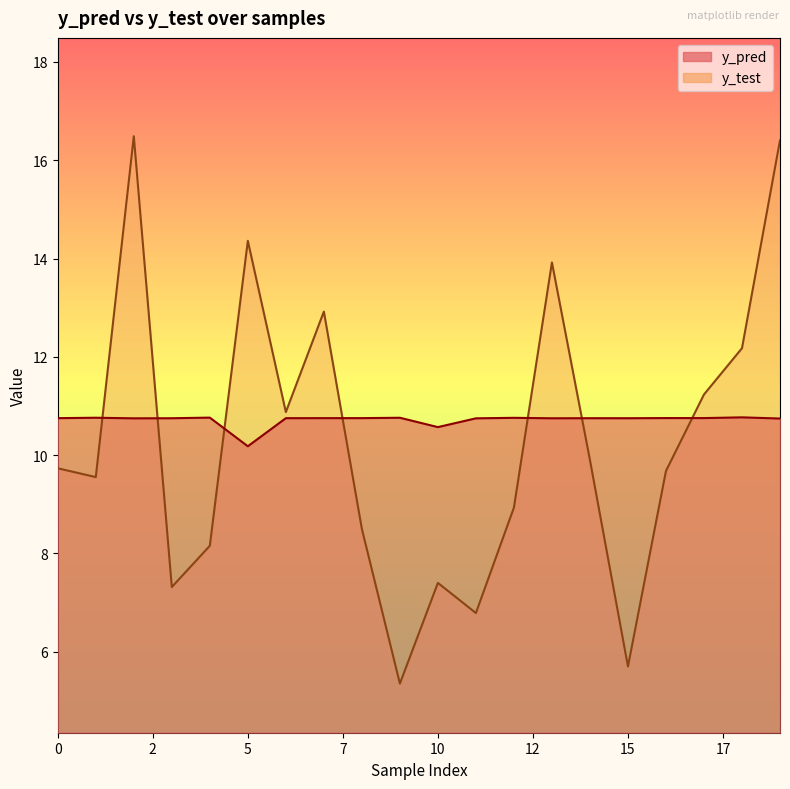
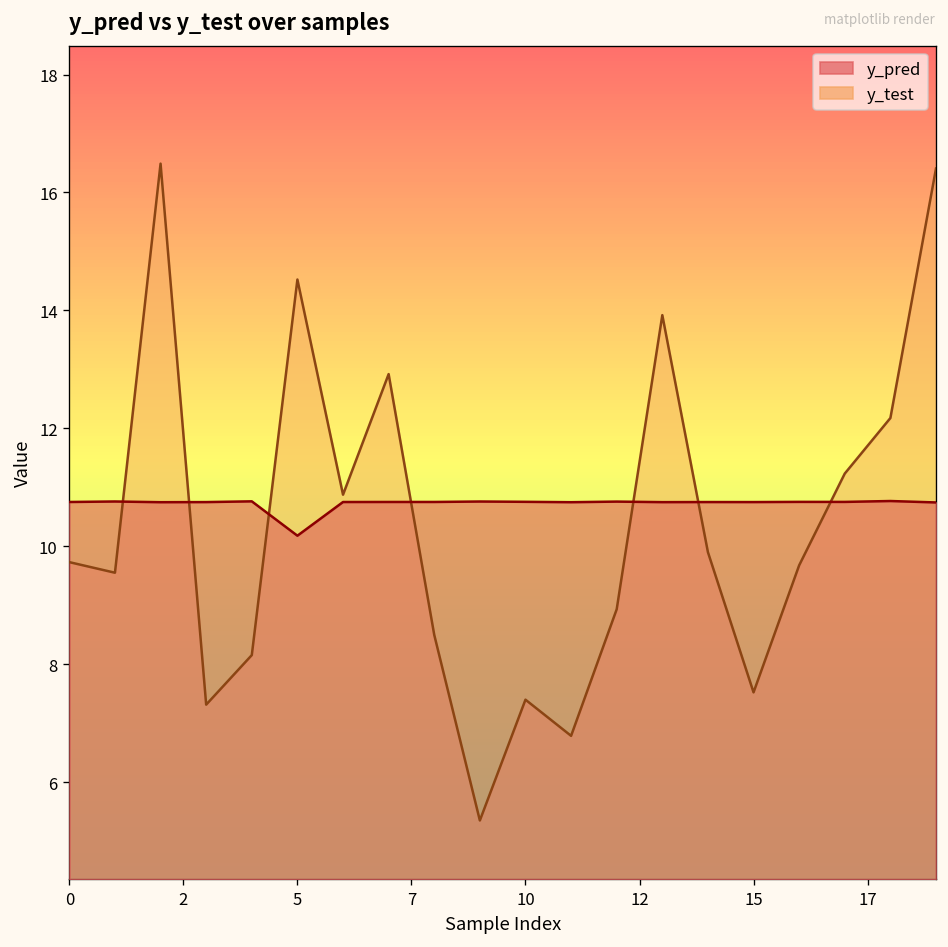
y_test, 5: 14.4 -> 14.5
y_pred, 10: 10.6 -> 10.8
y_test, 15: 5.7 -> 7.5
